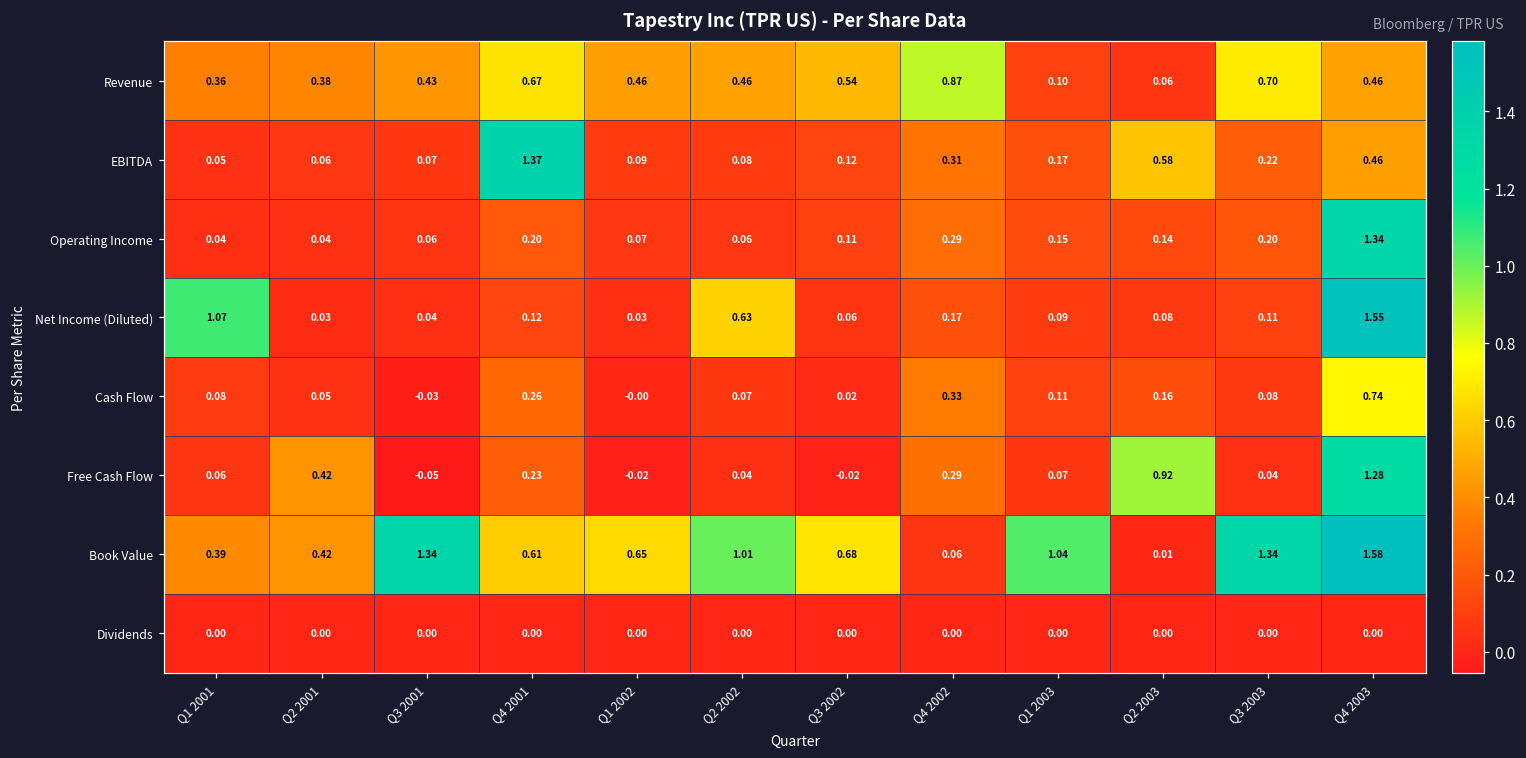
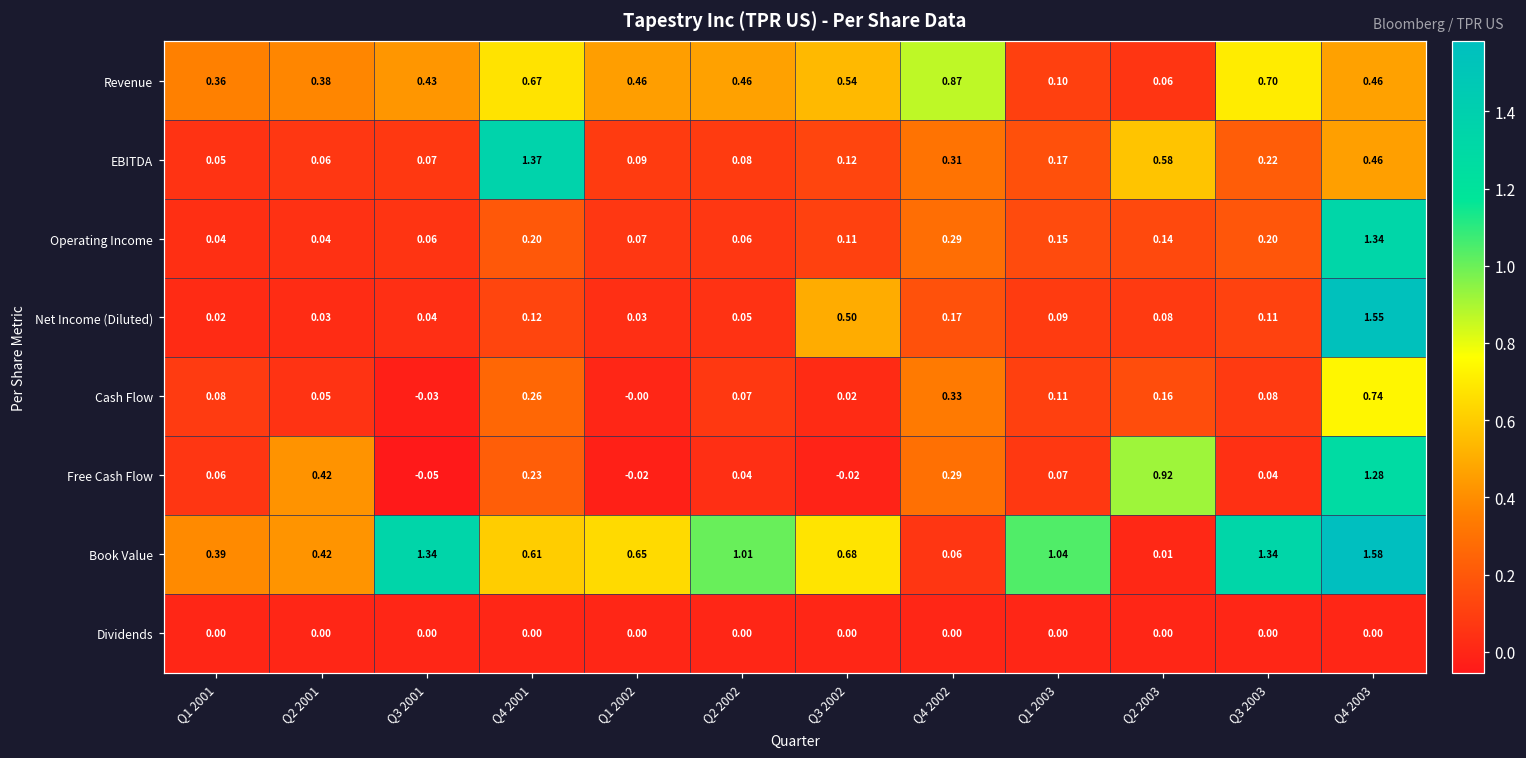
Net Income (Diluted), Q1 2001: 1.07 -> 0.02
Net Income (Diluted), Q2 2002: 0.63 -> 0.05
Net Income (Diluted), Q3 2002: 0.06 -> 0.50
